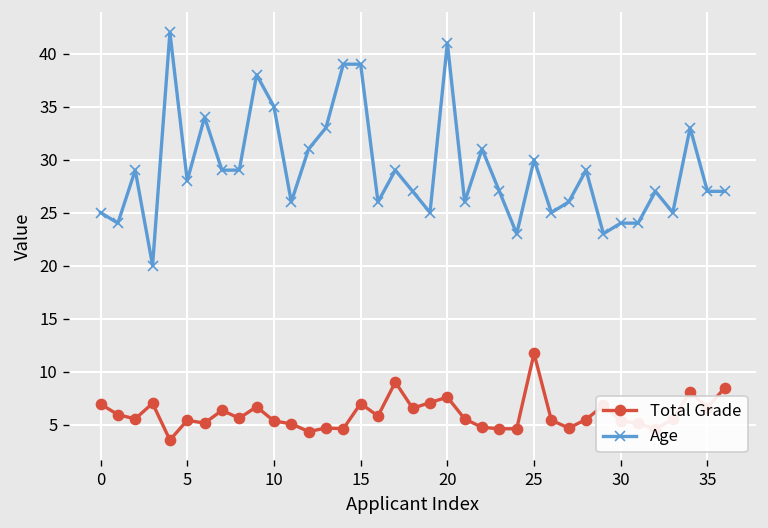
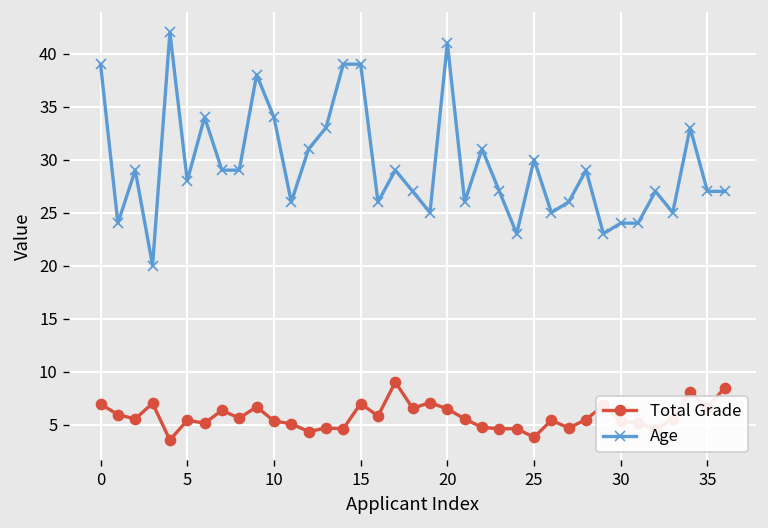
Age, 0: 25 -> 39
Age, 10: 35 -> 34
Total Grade, 20: 8 -> 6
Total Grade, 25: 12 -> 4
